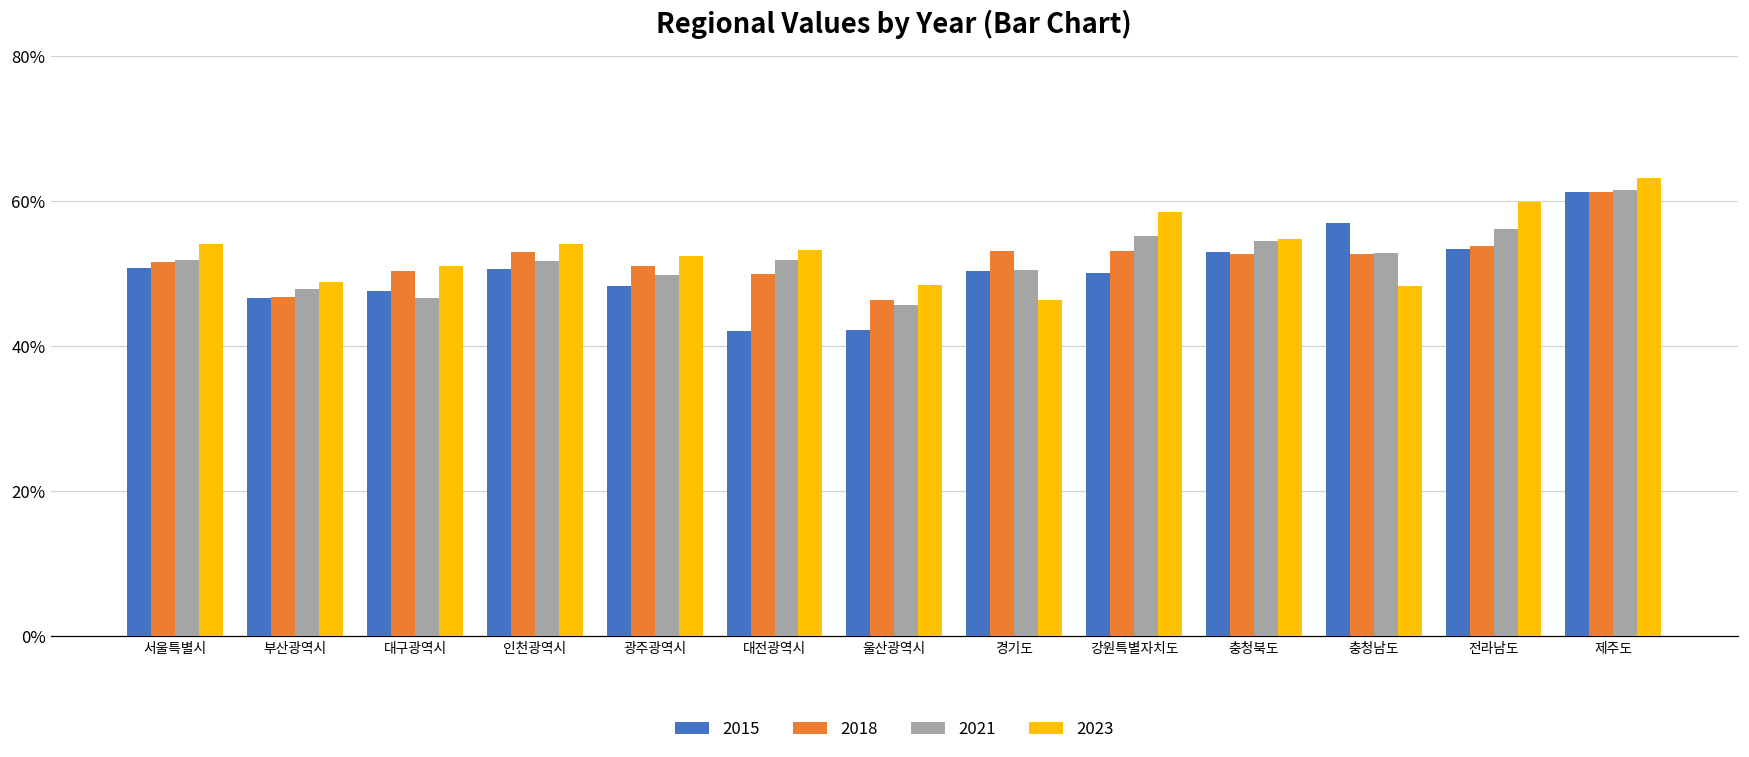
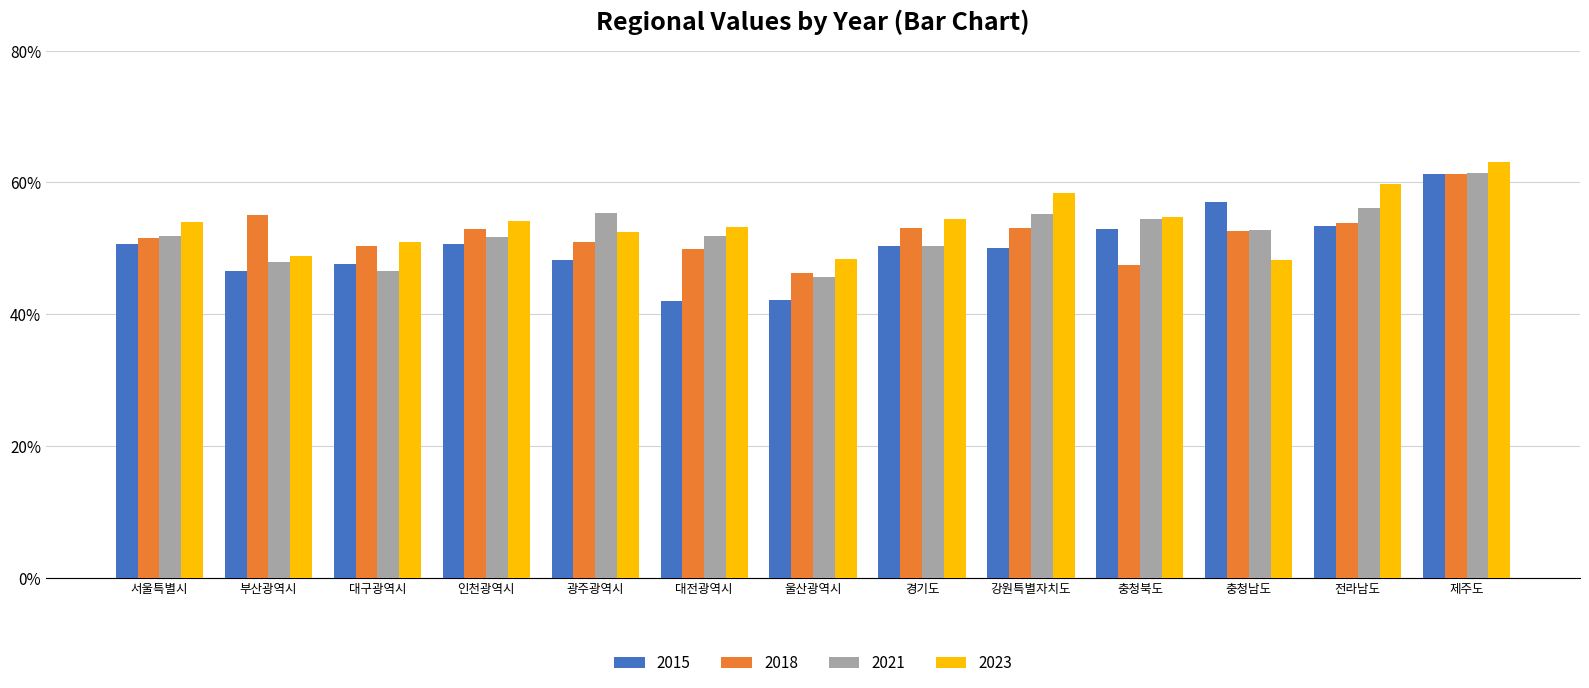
2018, 부산광역시: 47% -> 55%
2021, 광주광역시: 50% -> 55%
2023, 경기도: 46% -> 55%
2018, 충청북도: 53% -> 47%
